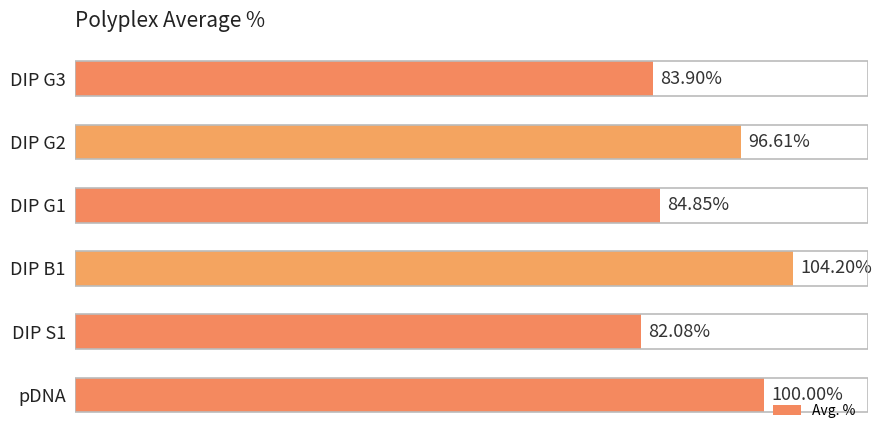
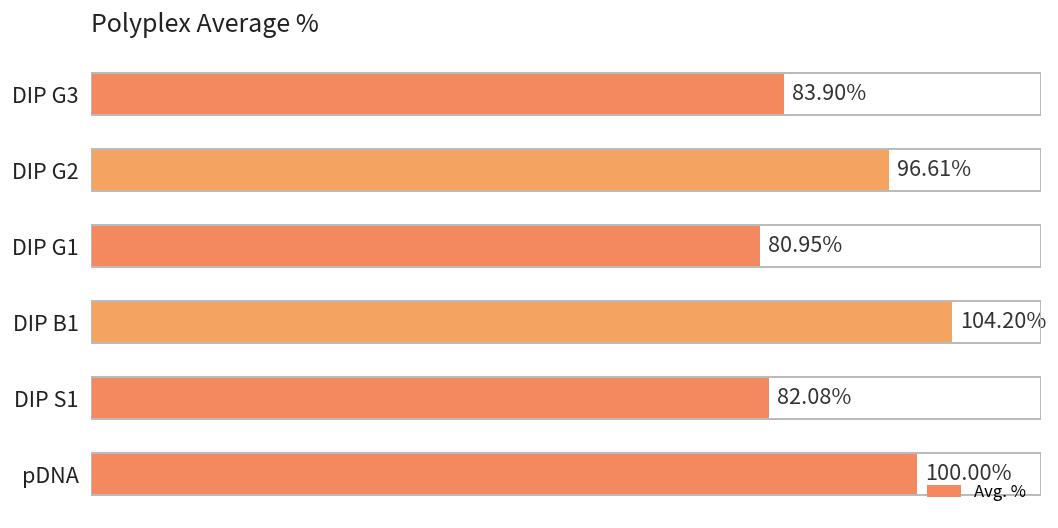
DIP G1: 84.85% -> 80.95%
